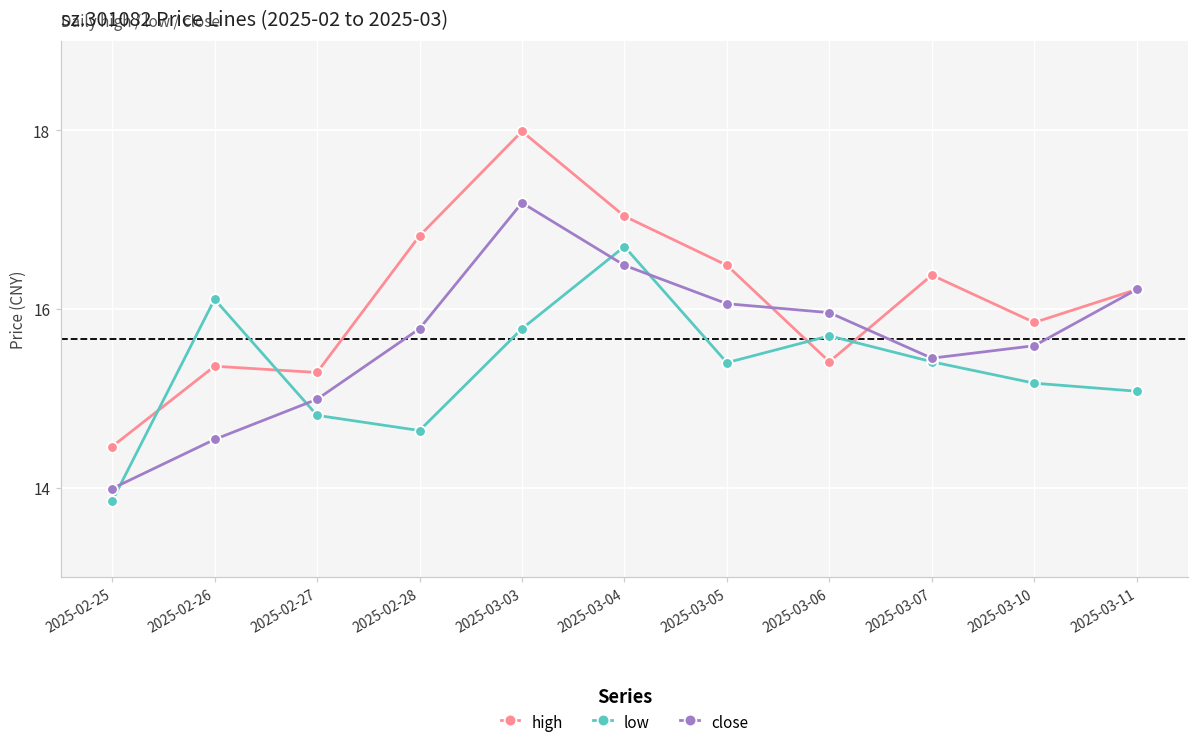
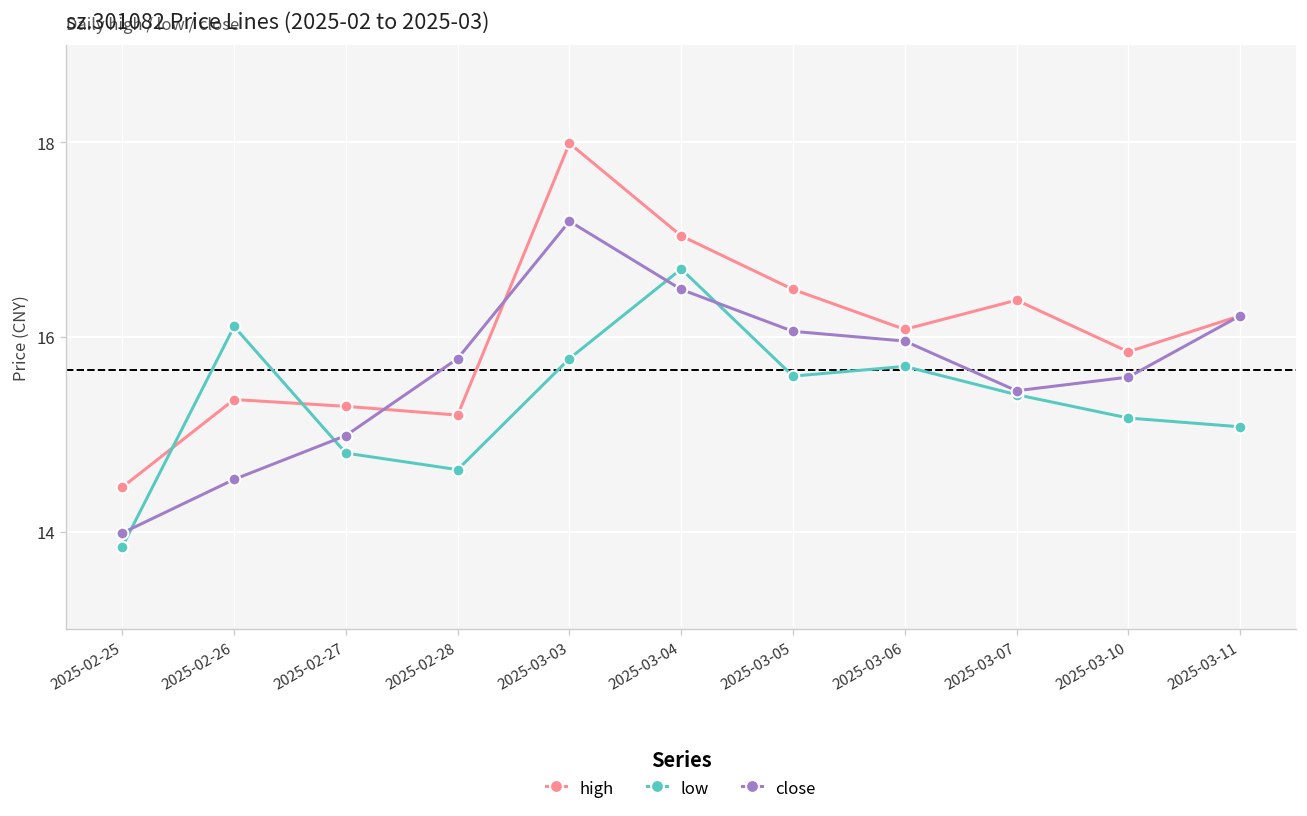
high, 2025-02-28: 16.8 -> 15.2
low, 2025-03-05: 15.4 -> 15.6
high, 2025-03-06: 15.4 -> 16.1
